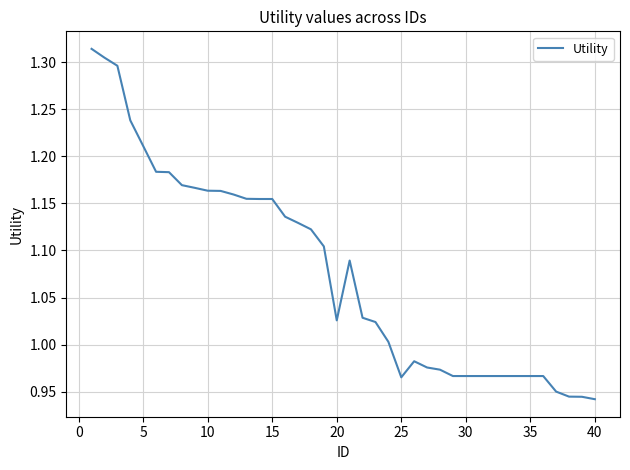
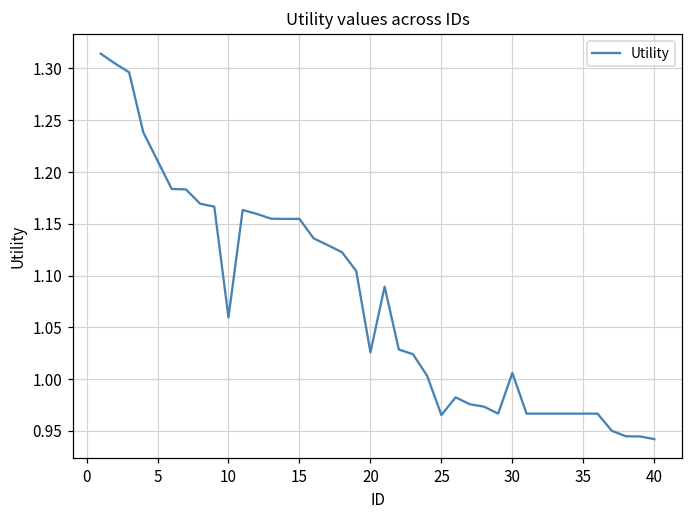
10: 1.16 -> 1.06
30: 0.97 -> 1.01
